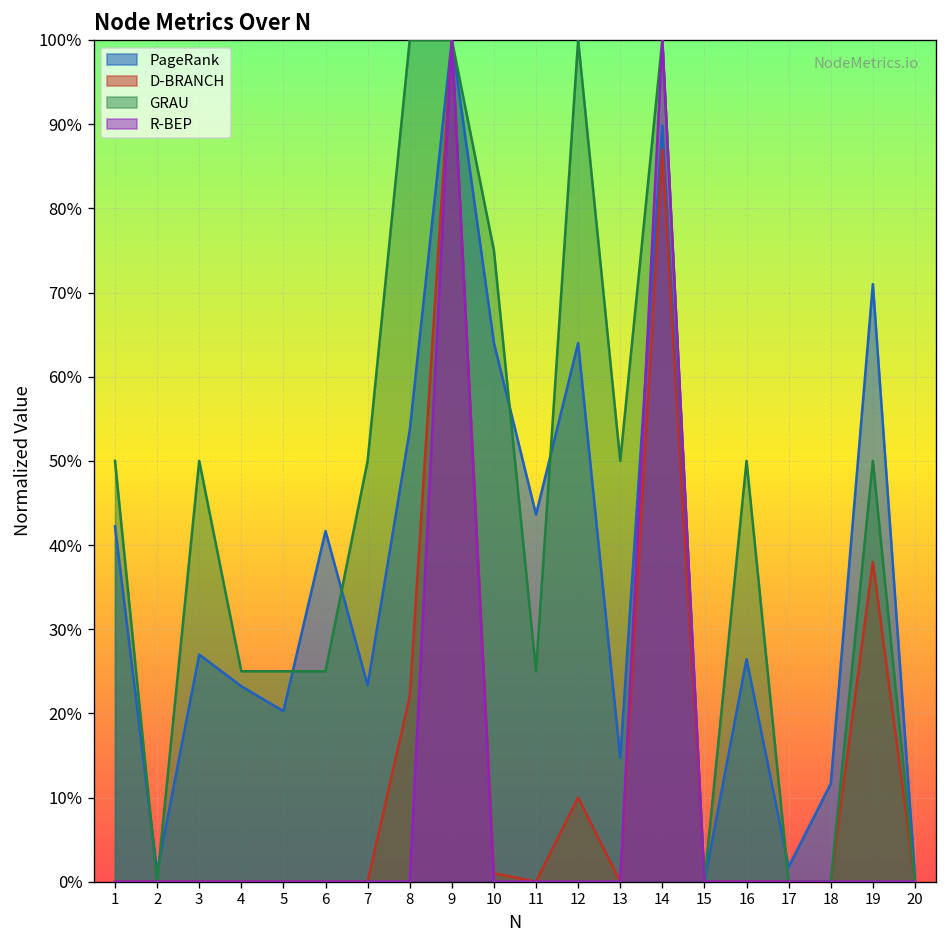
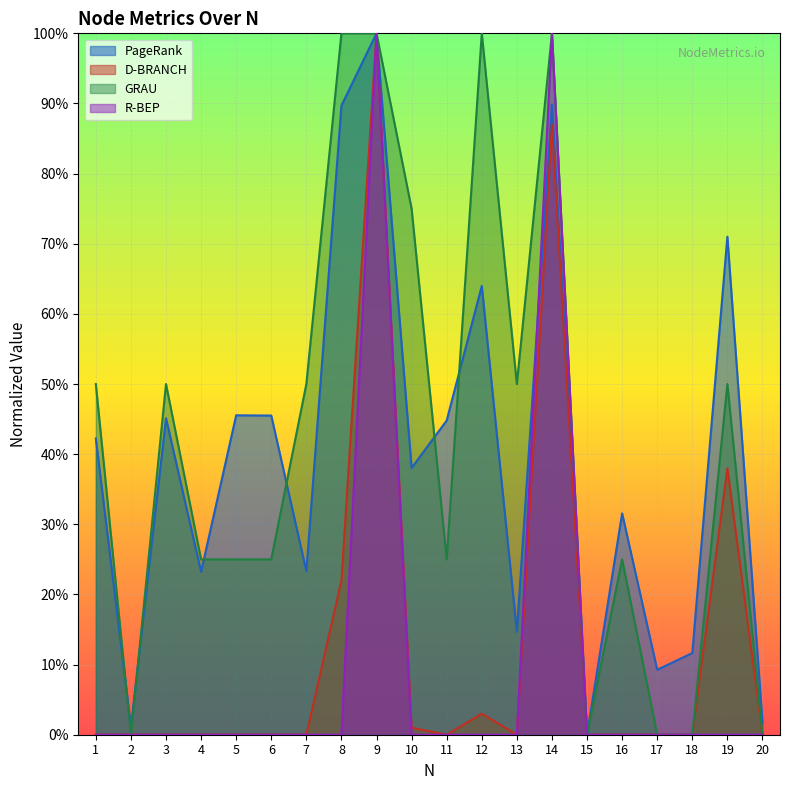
PageRank, 3: 27% -> 45%
PageRank, 5: 20% -> 46%
PageRank, 6: 42% -> 46%
PageRank, 8: 54% -> 90%
PageRank, 10: 64% -> 38%
PageRank, 11: 44% -> 45%
D-BRANCH, 12: 10% -> 3%
PageRank, 16: 26% -> 32%
GRAU, 16: 50% -> 25%
PageRank, 17: 2% -> 9%
PageRank, 20: 1% -> 2%
